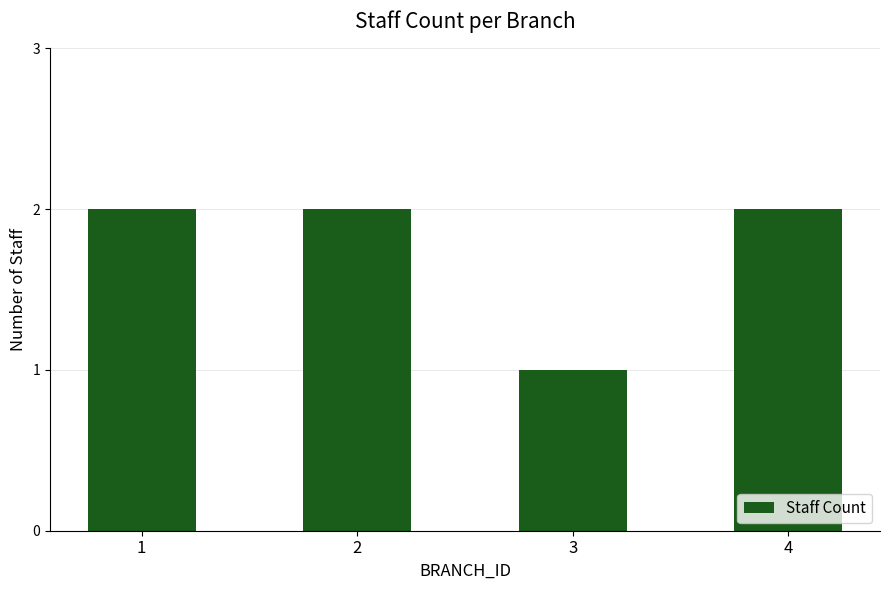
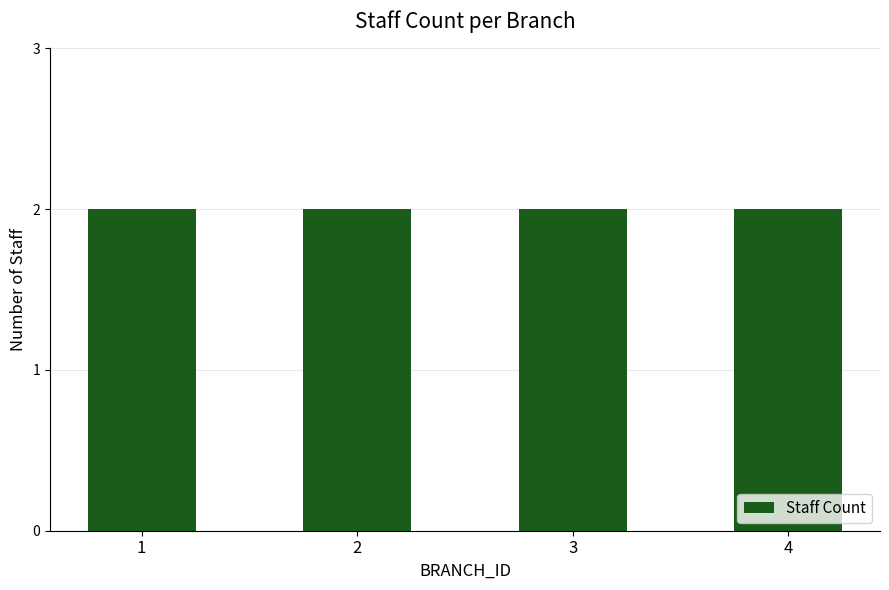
3: 1 -> 2
